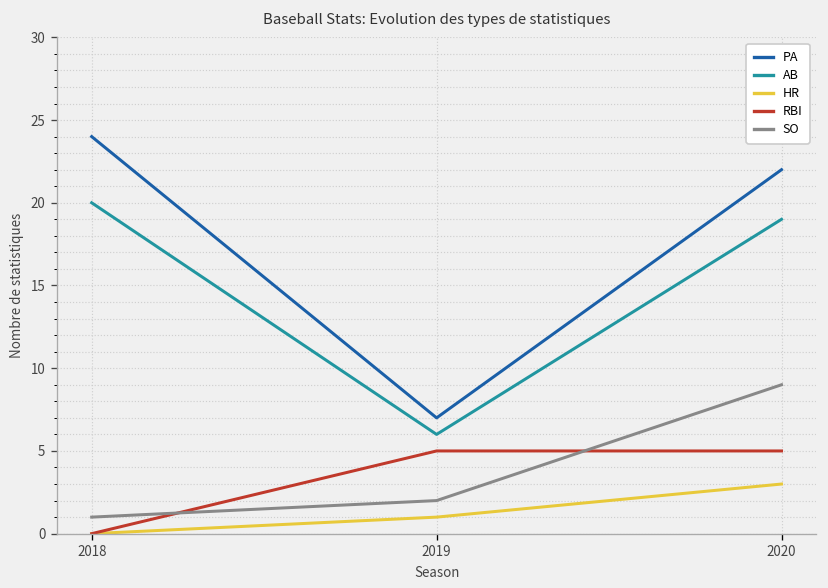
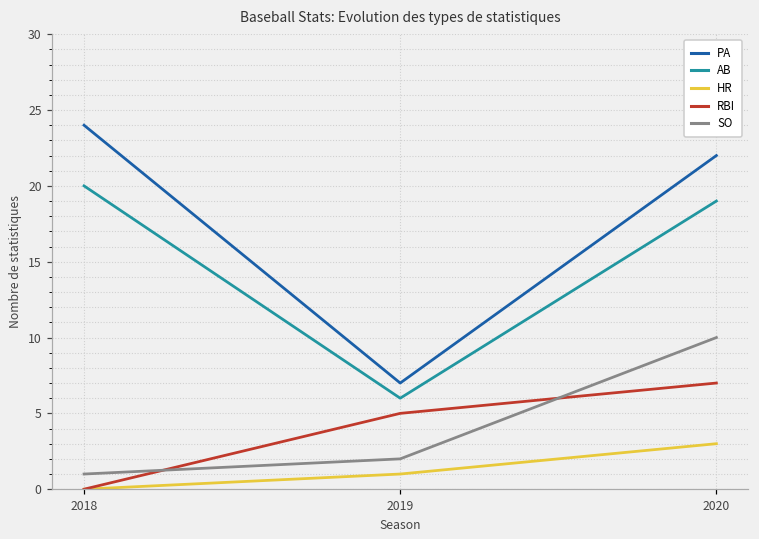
RBI, 2020: 5 -> 7
SO, 2020: 9 -> 10
